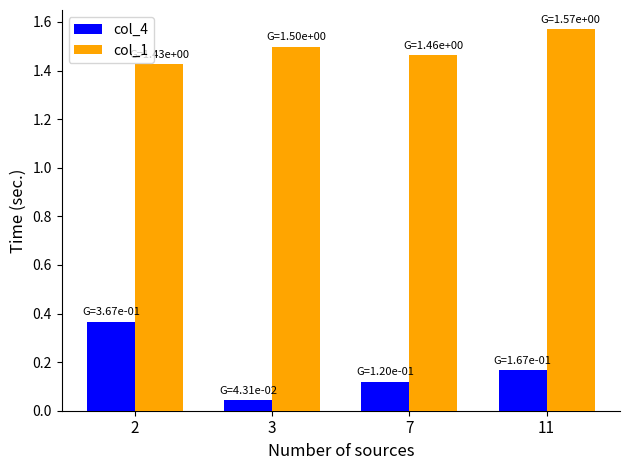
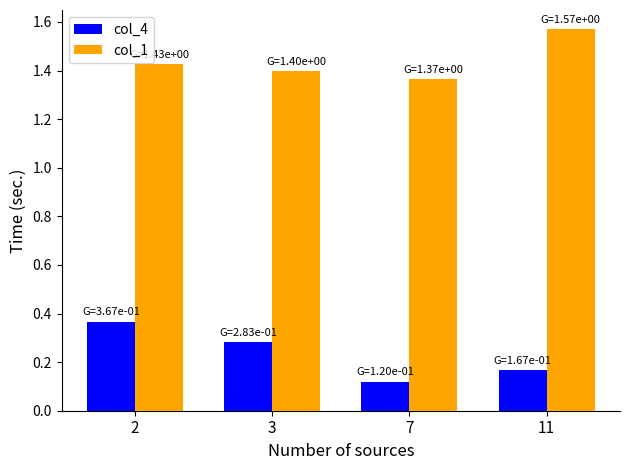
col_4, 3: 4.31e-02 -> 2.83e-01
col_1, 3: 1.50e+00 -> 1.40e+00
col_1, 7: 1.46e+00 -> 1.37e+00
